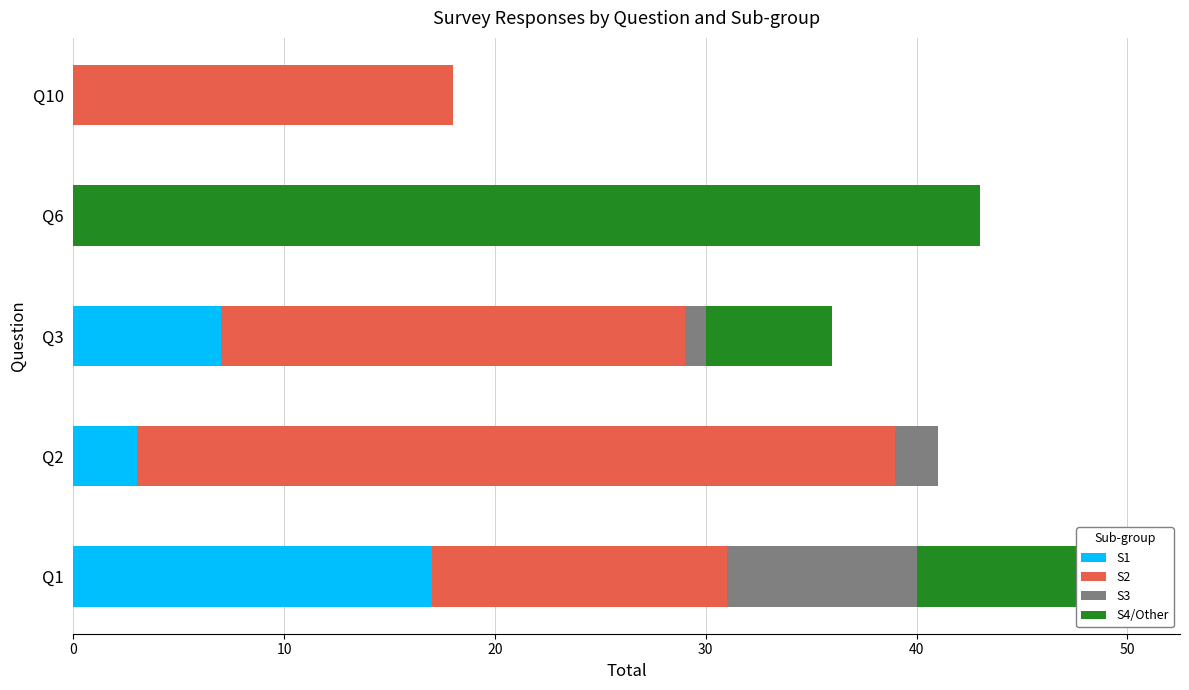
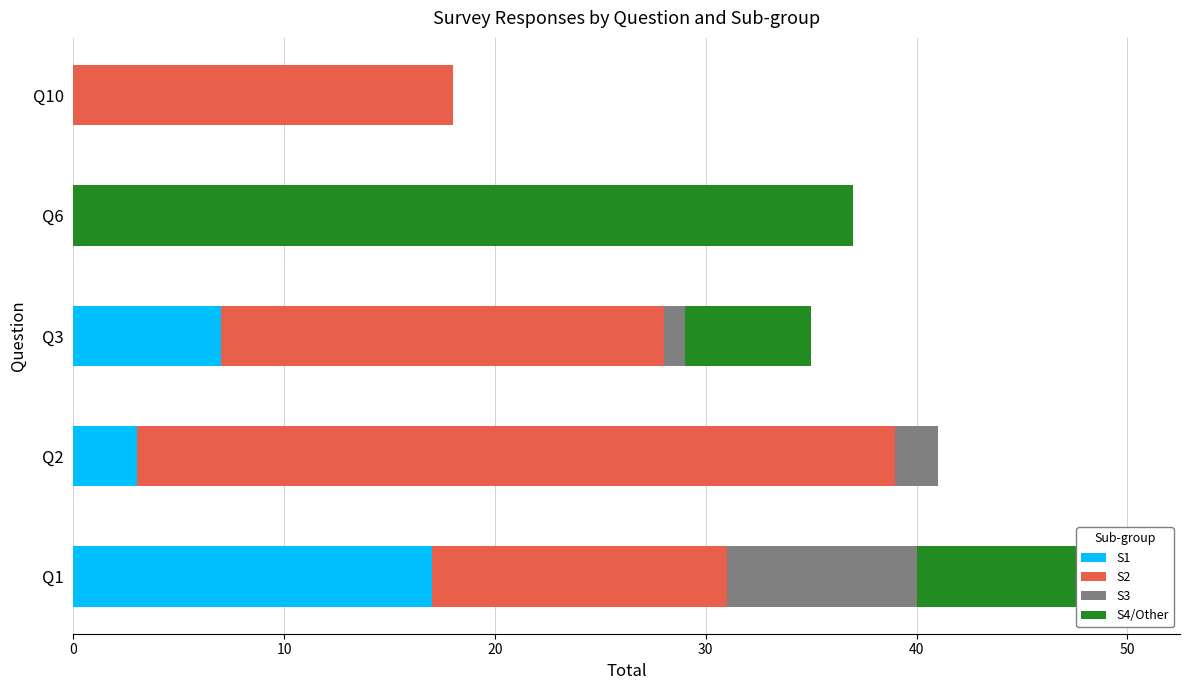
S4/Other, Q6: 43 -> 37
S2, Q3: 22 -> 21
